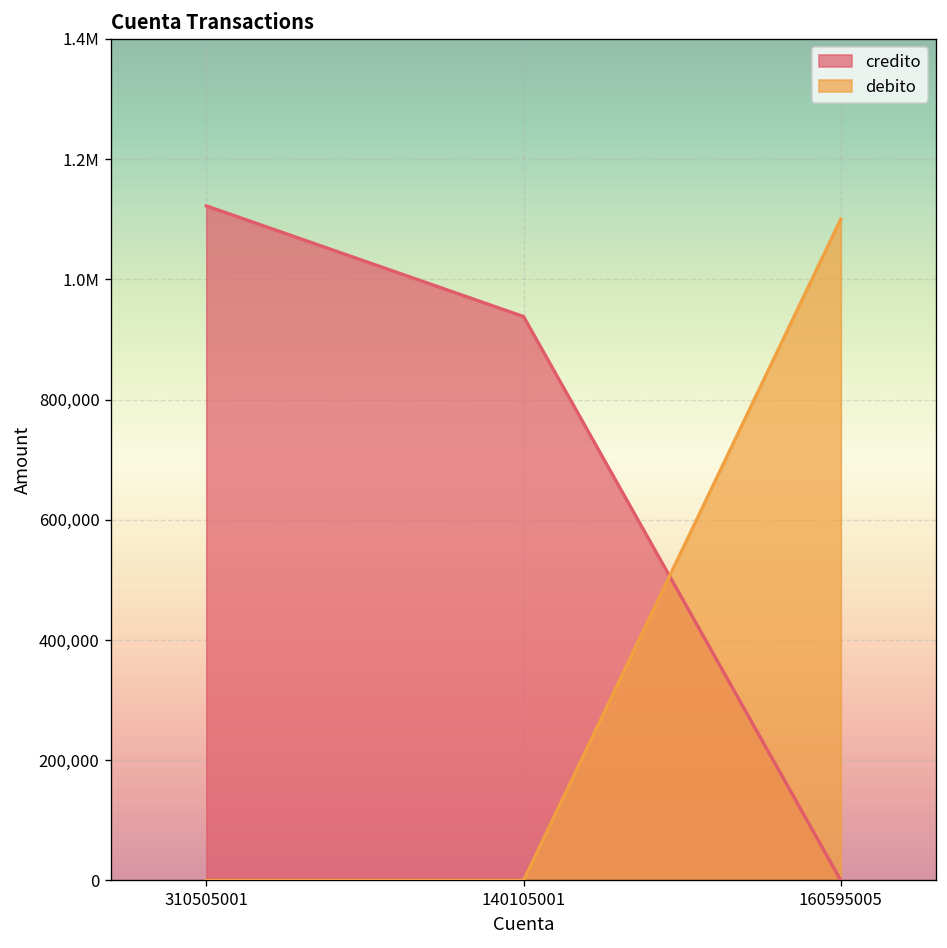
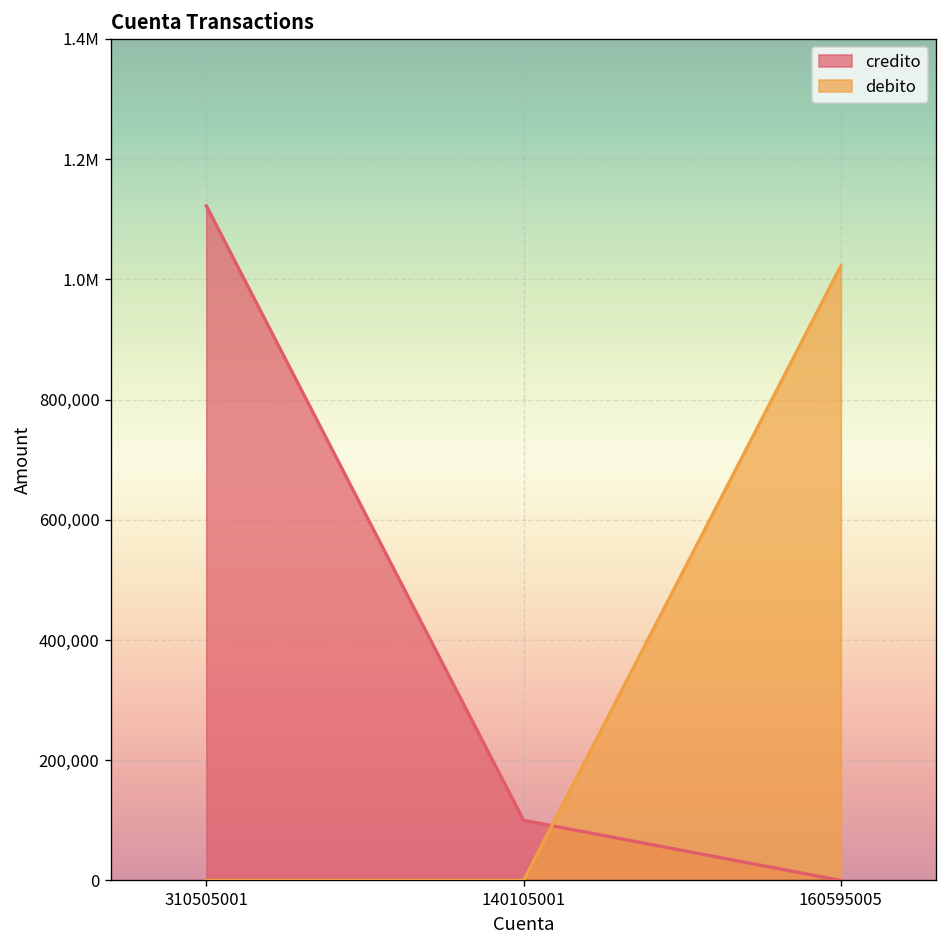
credito, 140105001: 940,000 -> 100,000
debito, 160595005: 1,100,000 -> 1,020,000
